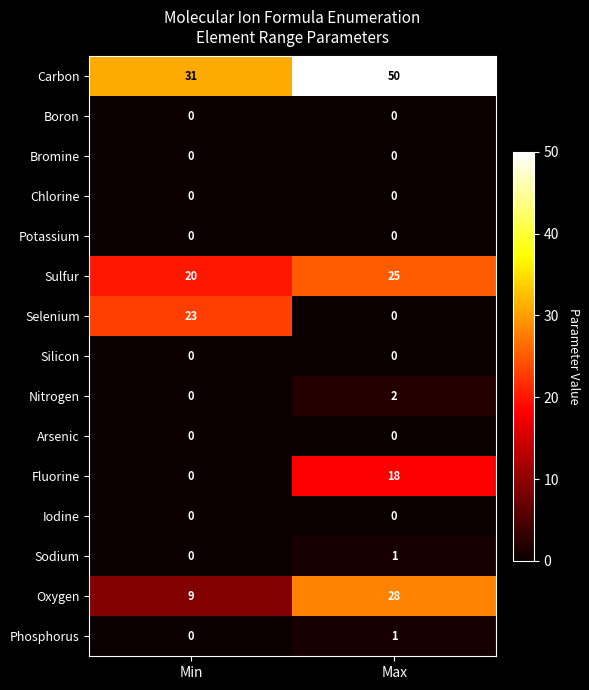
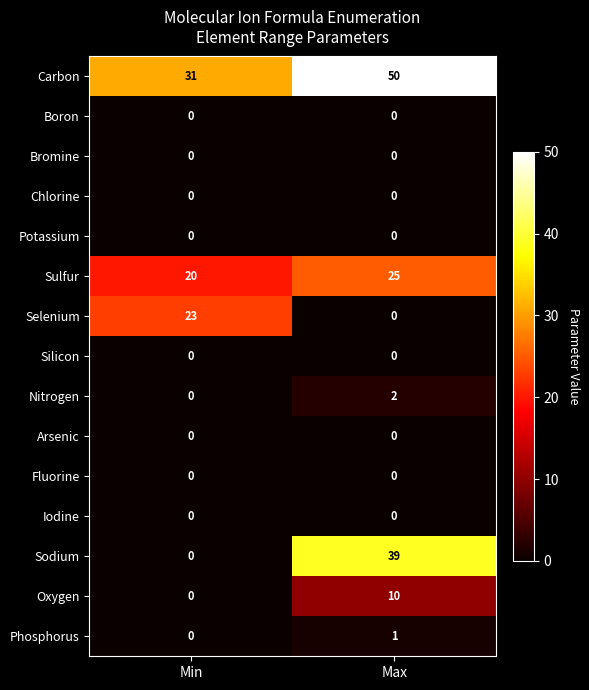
Fluorine, Max: 18 -> 0
Sodium, Max: 1 -> 39
Oxygen, Min: 9 -> 0
Oxygen, Max: 28 -> 10
